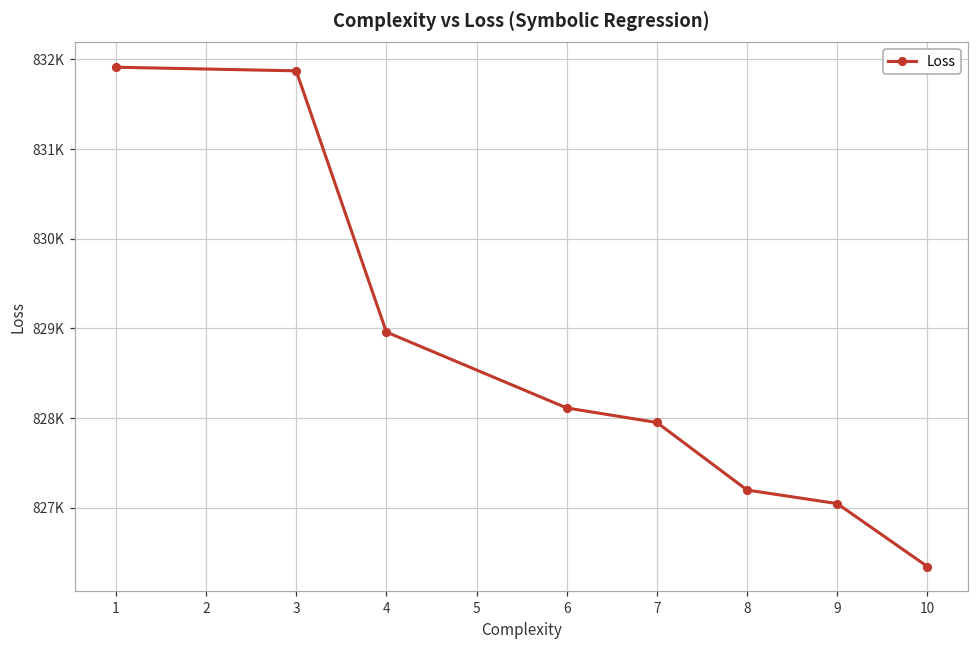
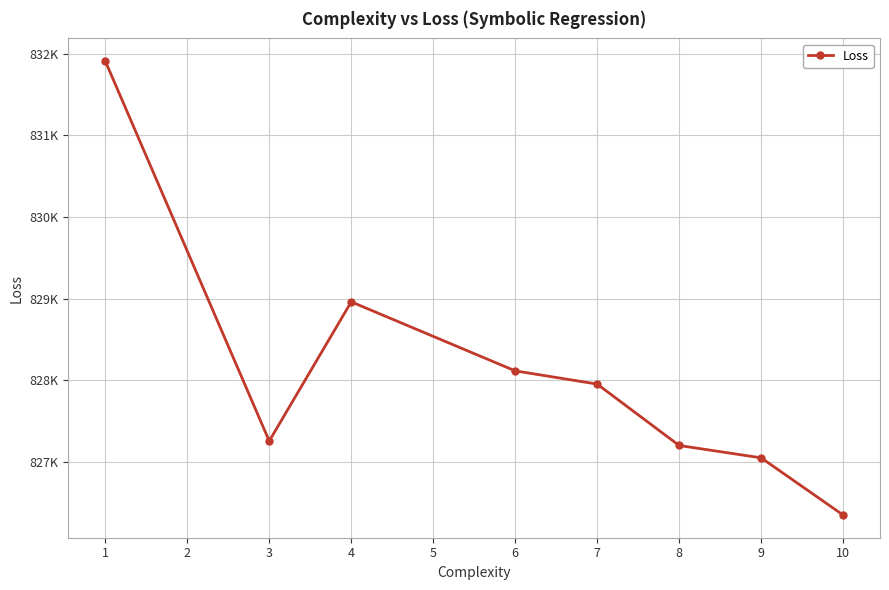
3: 831900 -> 827300
